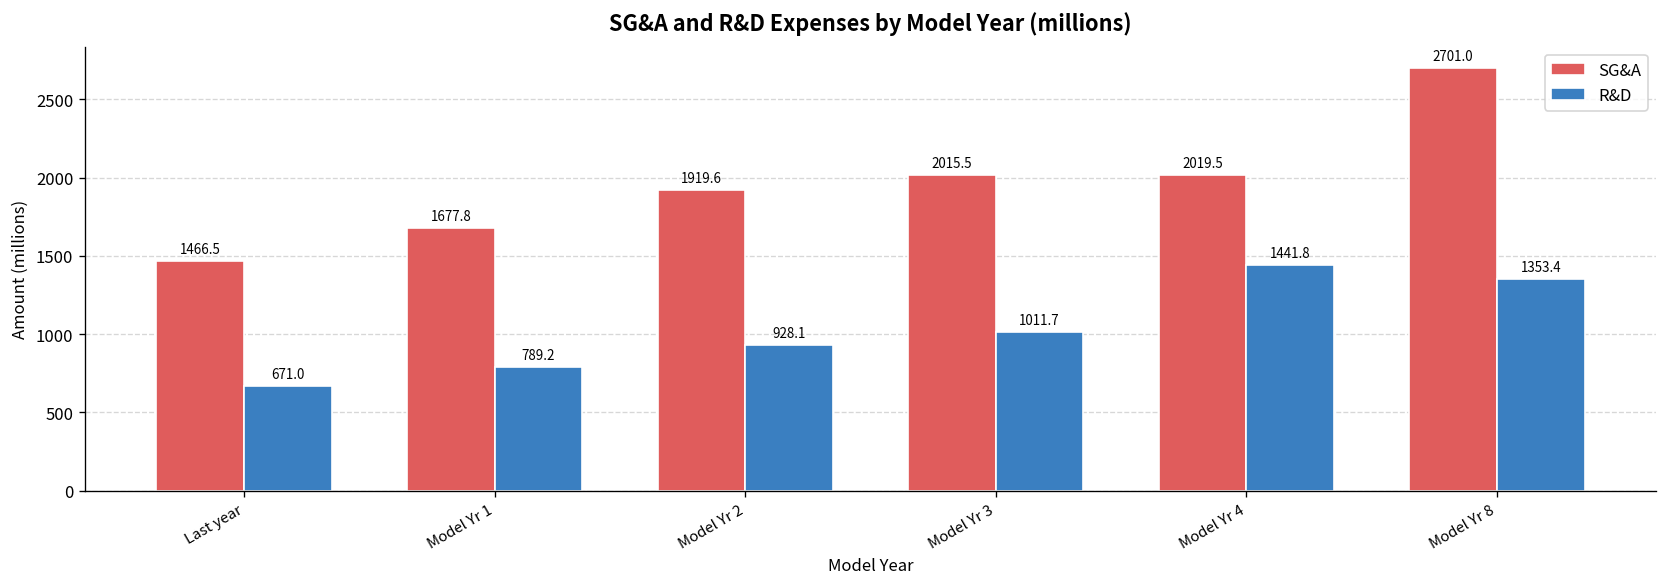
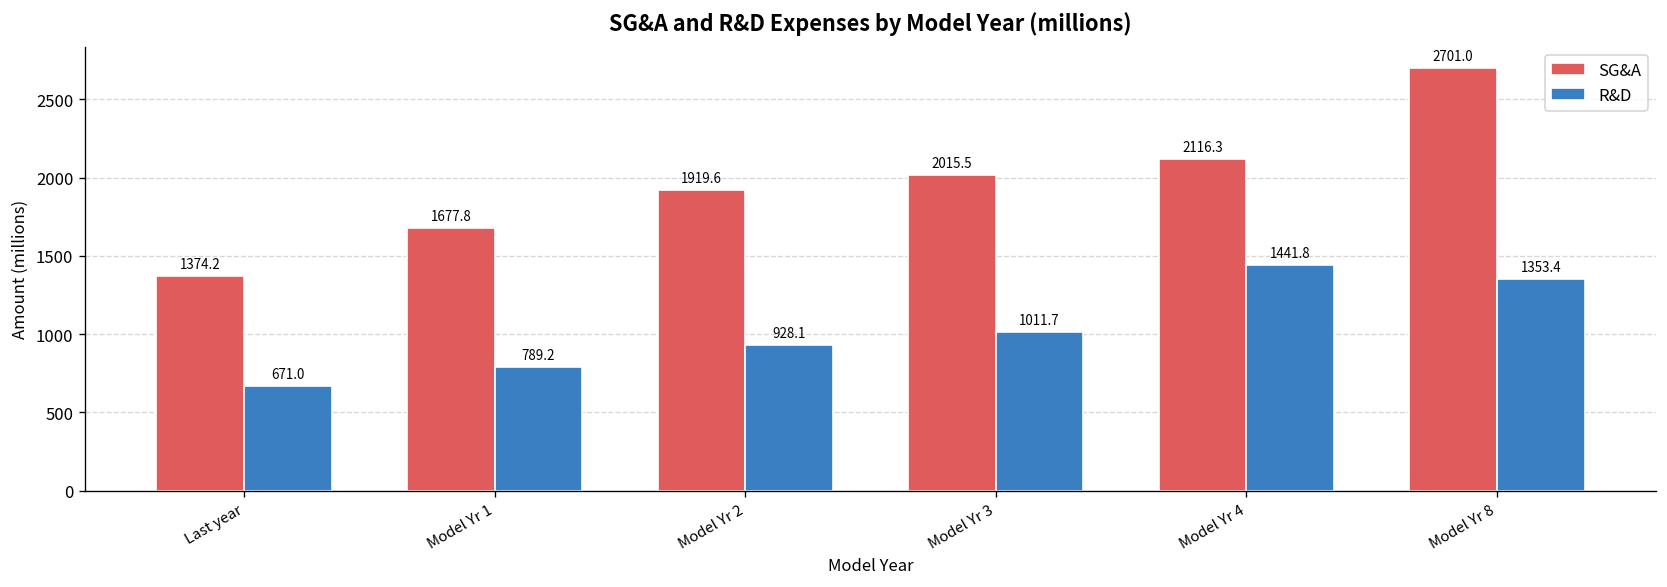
SG&A, Last year: 1466.5 -> 1374.2
SG&A, Model Yr 4: 2019.5 -> 2116.3
